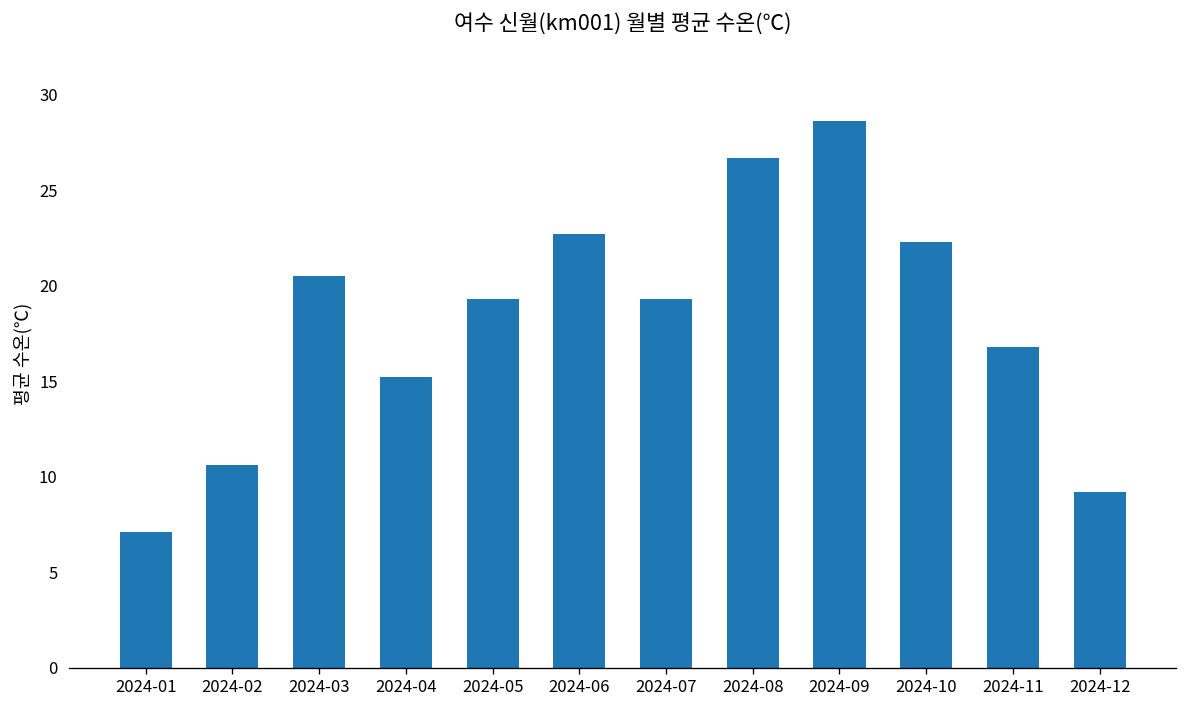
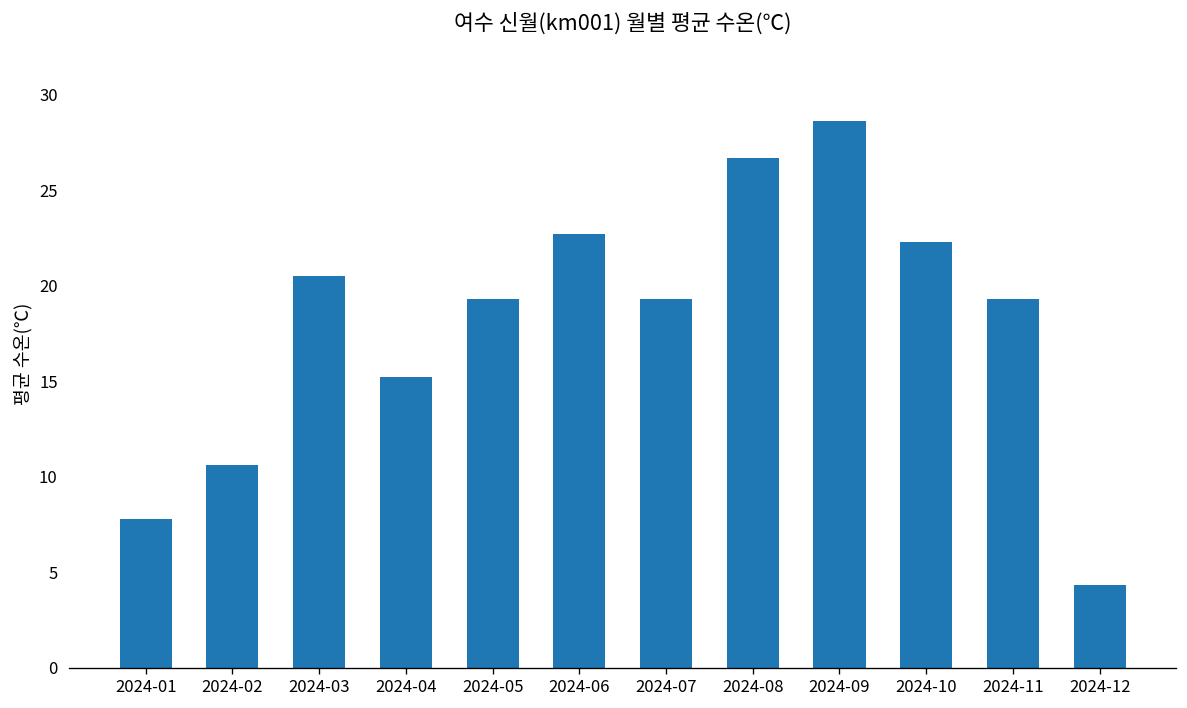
2024-01: 7.1 -> 7.8
2024-11: 16.8 -> 19.3
2024-12: 9.2 -> 4.3
